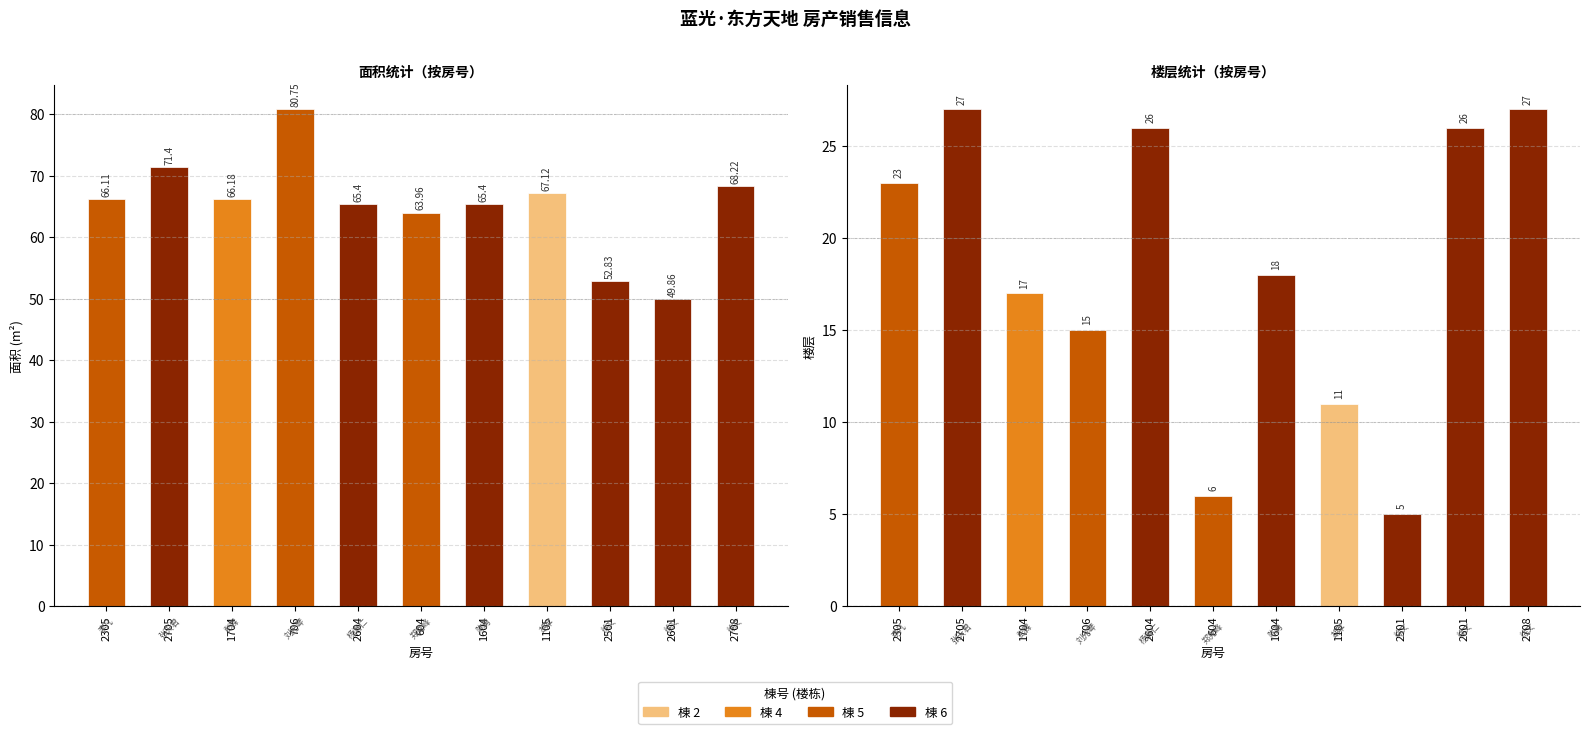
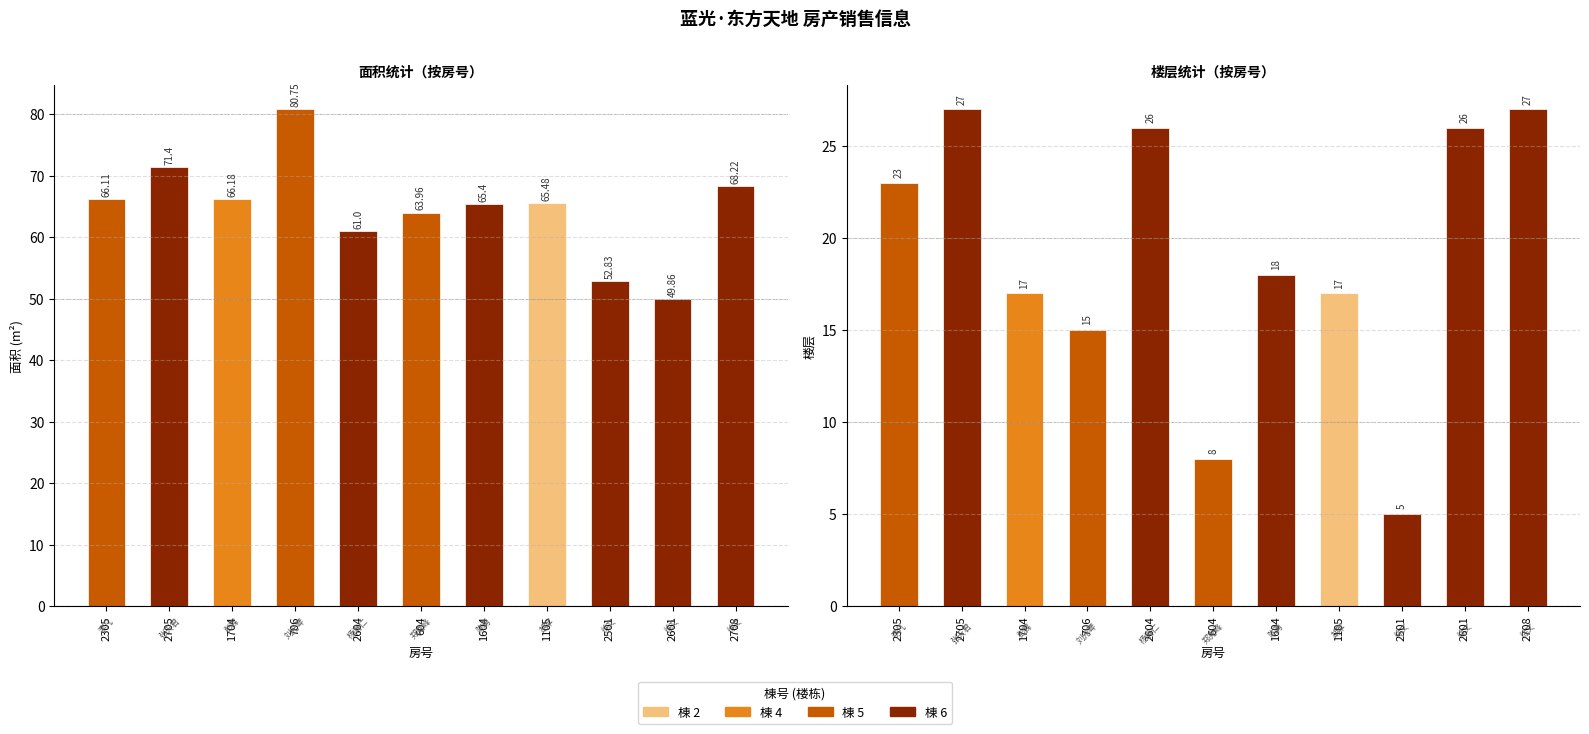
面积统计（按房号）, 2604: 65.4 -> 61.0
面积统计（按房号）, 1105: 67.12 -> 65.48
楼层统计（按房号）, 604: 6 -> 8
楼层统计（按房号）, 1105: 11 -> 17
